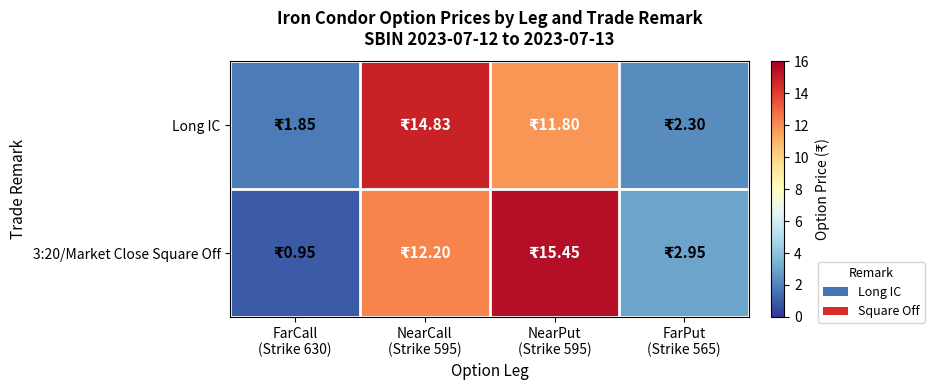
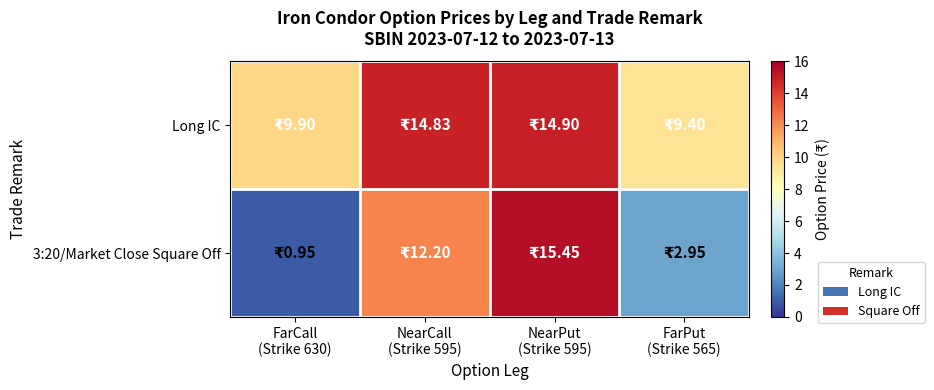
Long IC, FarCall (Strike 630): 1.85 -> 9.90
Long IC, NearPut (Strike 595): 11.80 -> 14.90
Long IC, FarPut (Strike 565): 2.30 -> 9.40
